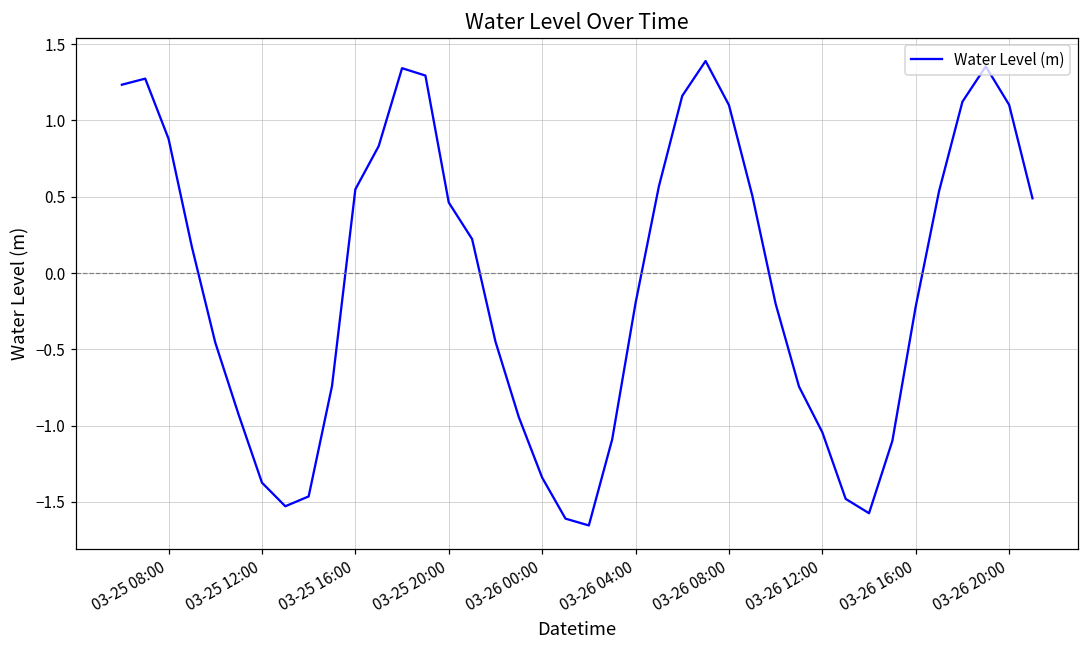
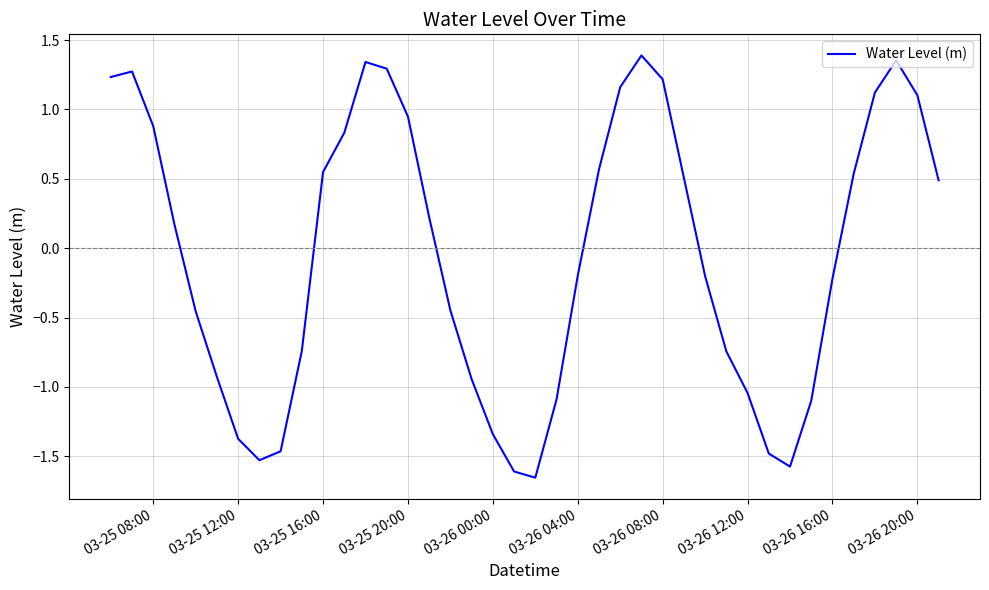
03-25 20:00: 0.46 -> 0.95
03-26 08:00: 1.10 -> 1.22
